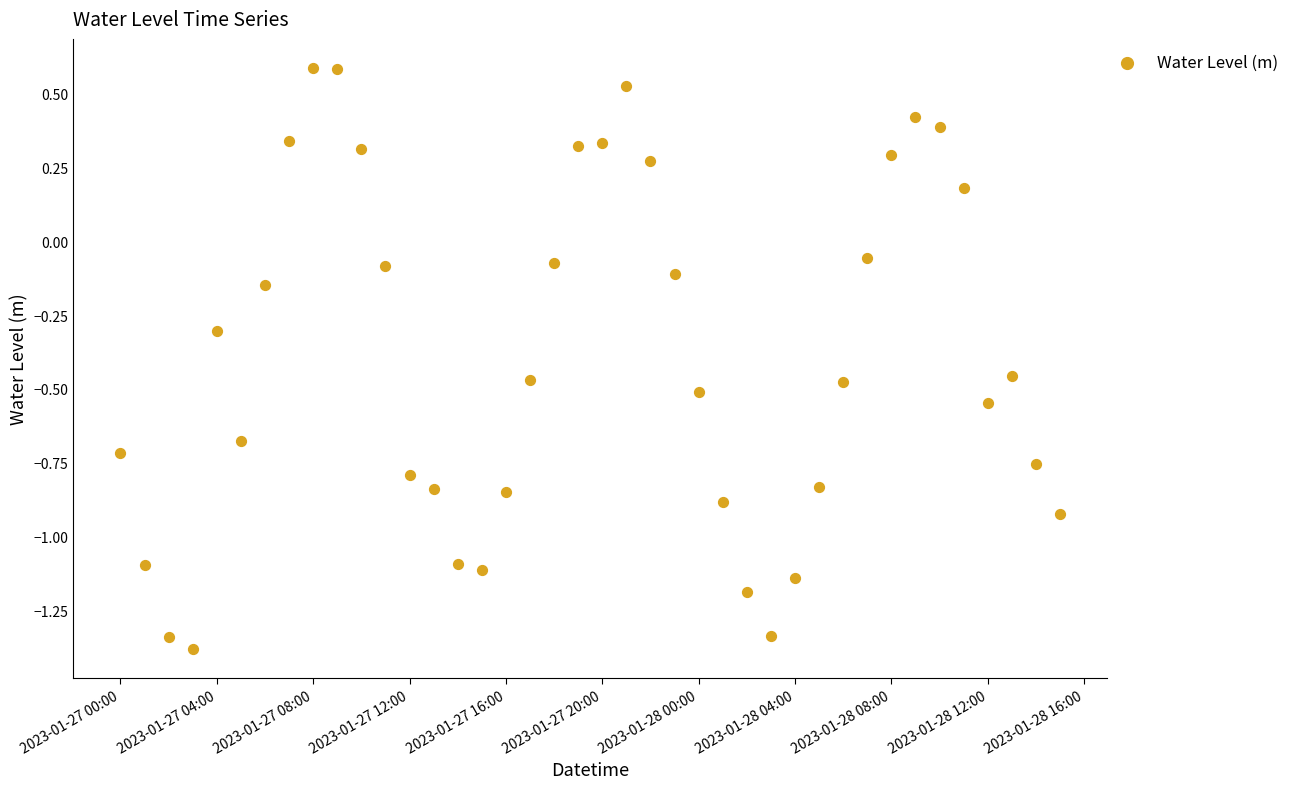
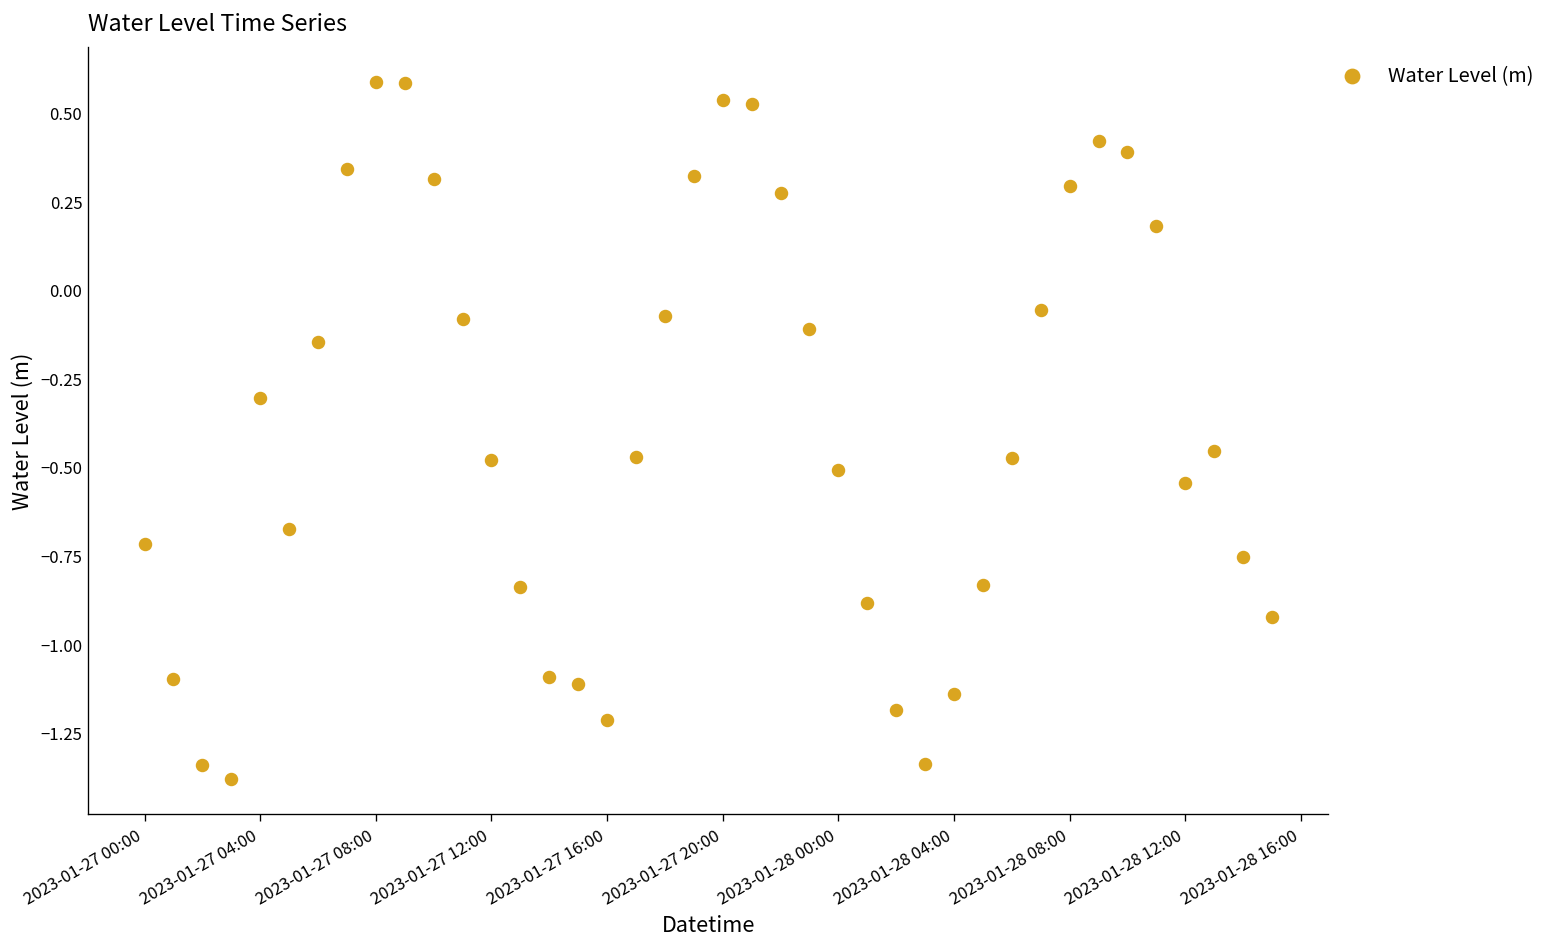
2023-01-27 12:00: -0.79 -> -0.48
2023-01-27 16:00: -0.85 -> -1.21
2023-01-27 20:00: 0.33 -> 0.53
